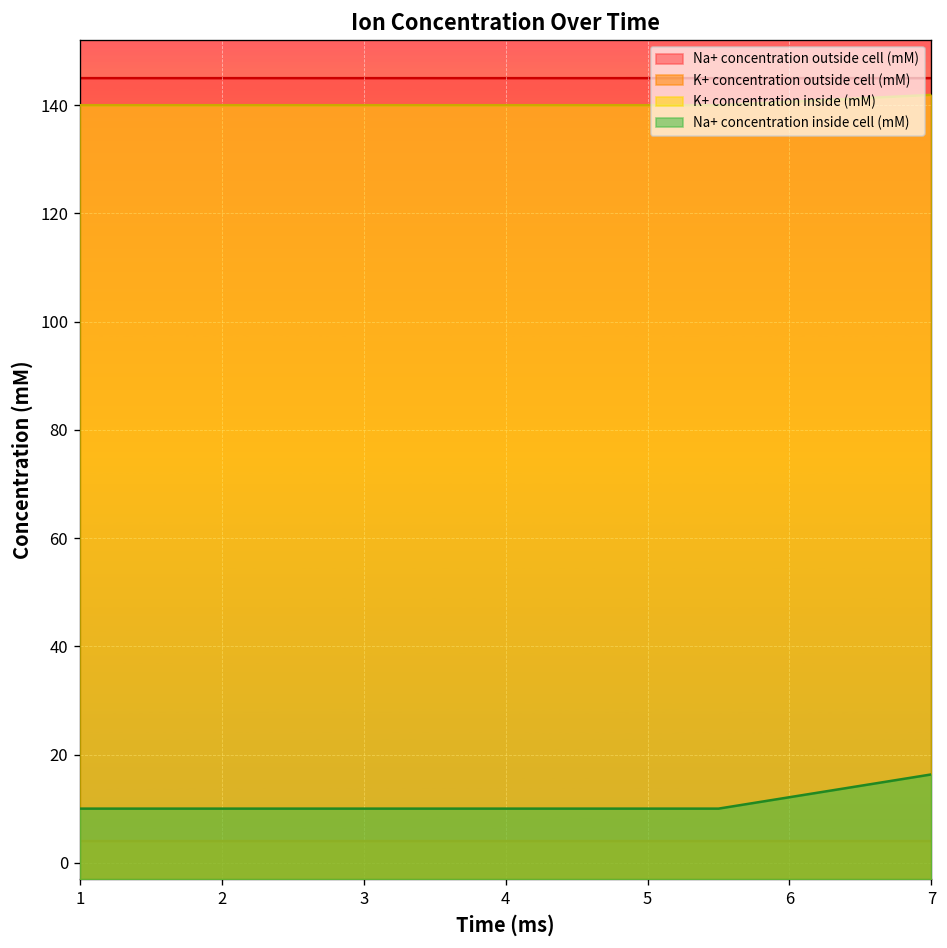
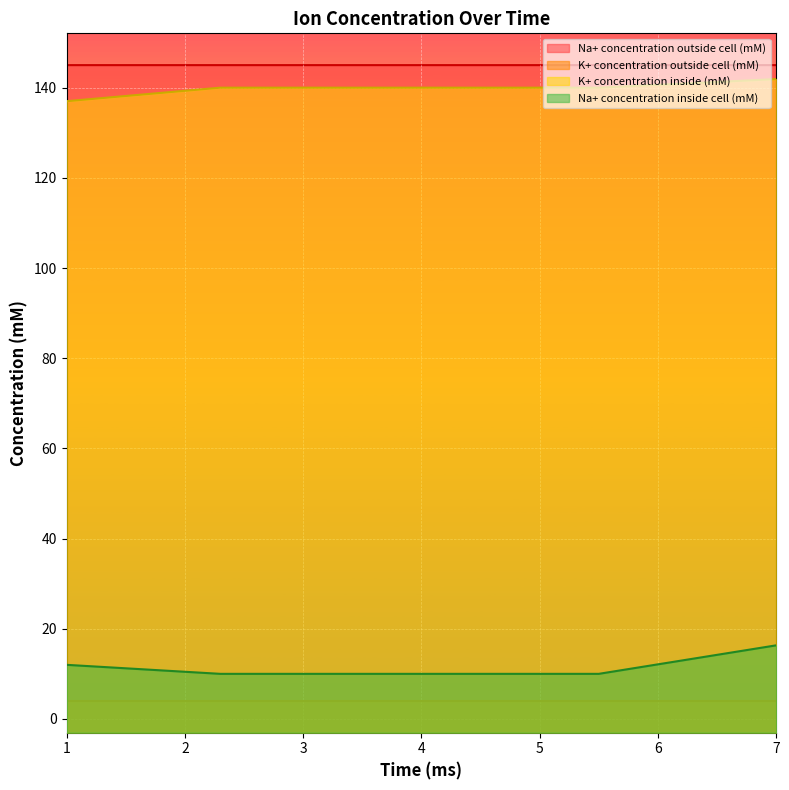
K+ concentration inside (mM), 1: 140 -> 137
Na+ concentration inside cell (mM), 1: 10 -> 12
